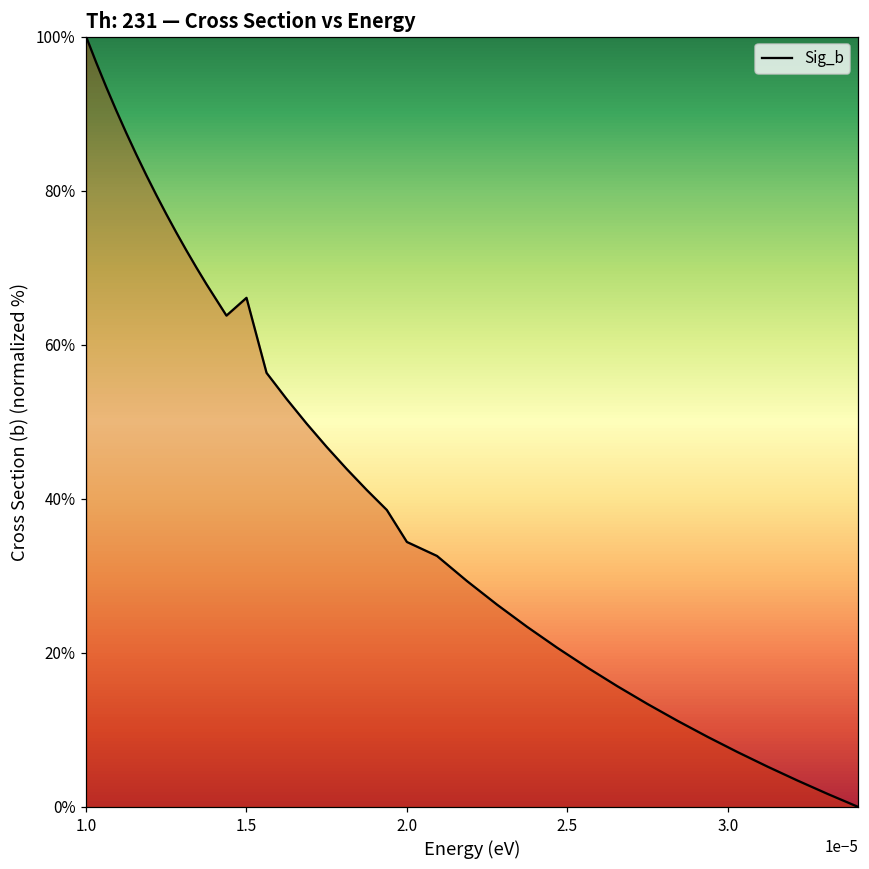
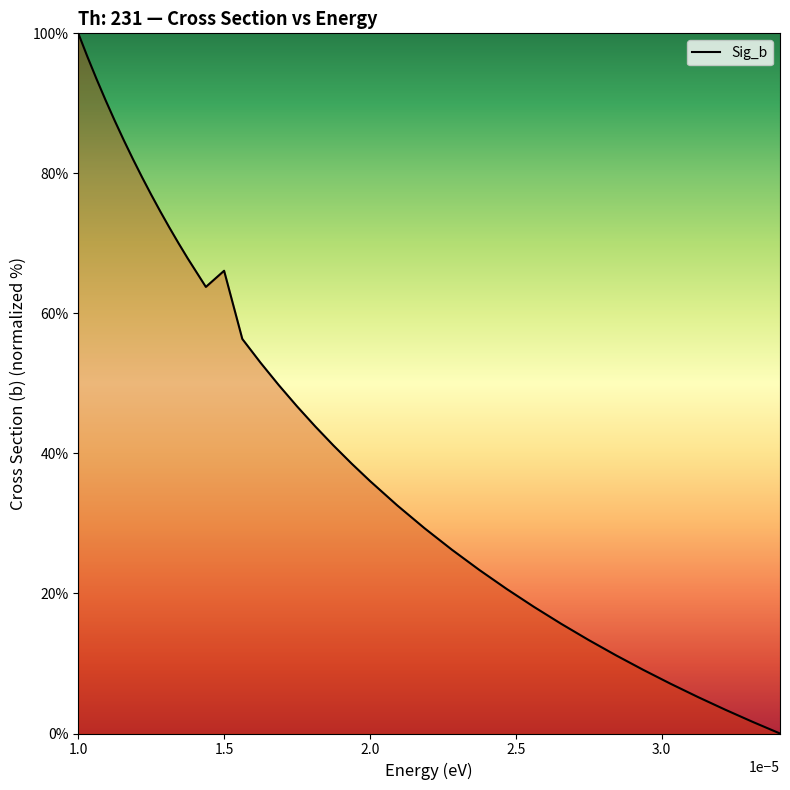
2.0: 34% -> 36%
